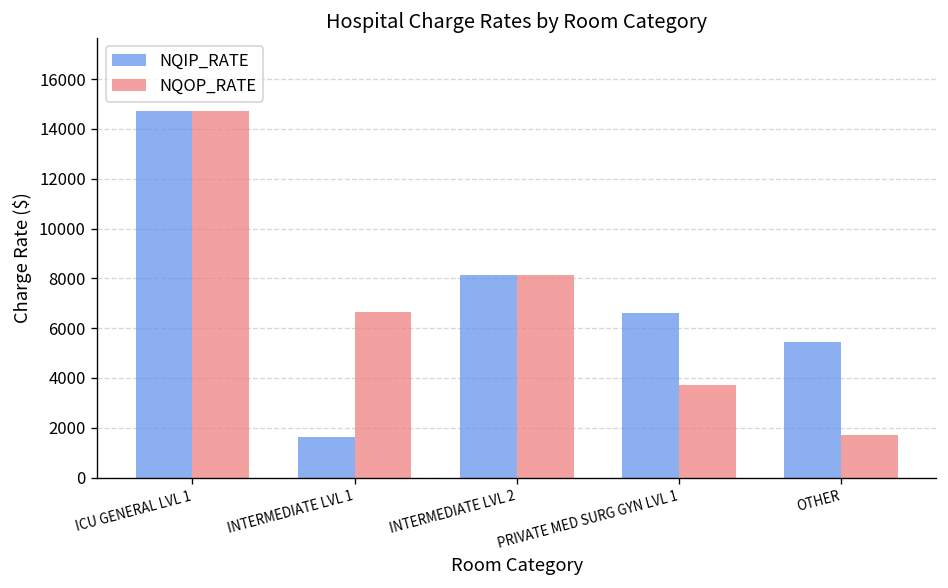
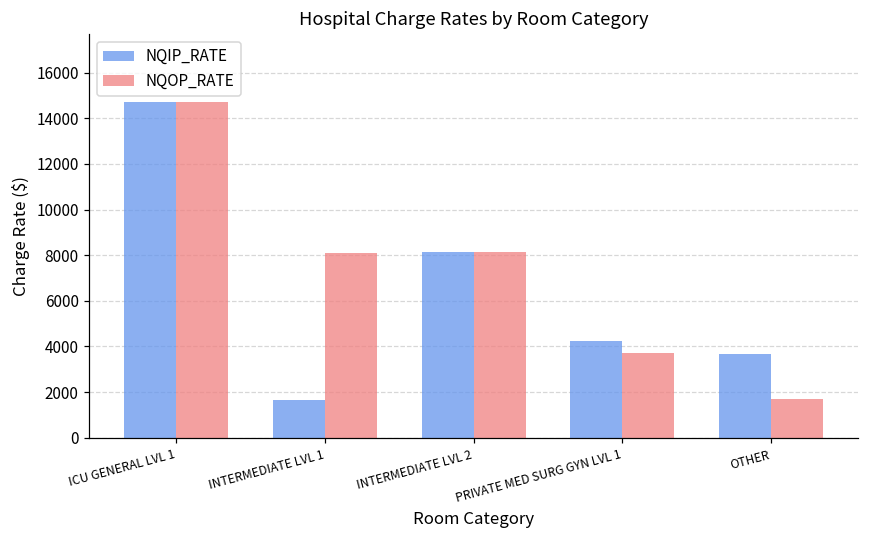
NQOP_RATE, INTERMEDIATE LVL 1: 6700 -> 8100
NQIP_RATE, PRIVATE MED SURG GYN LVL 1: 6600 -> 4200
NQIP_RATE, OTHER: 5400 -> 3700
